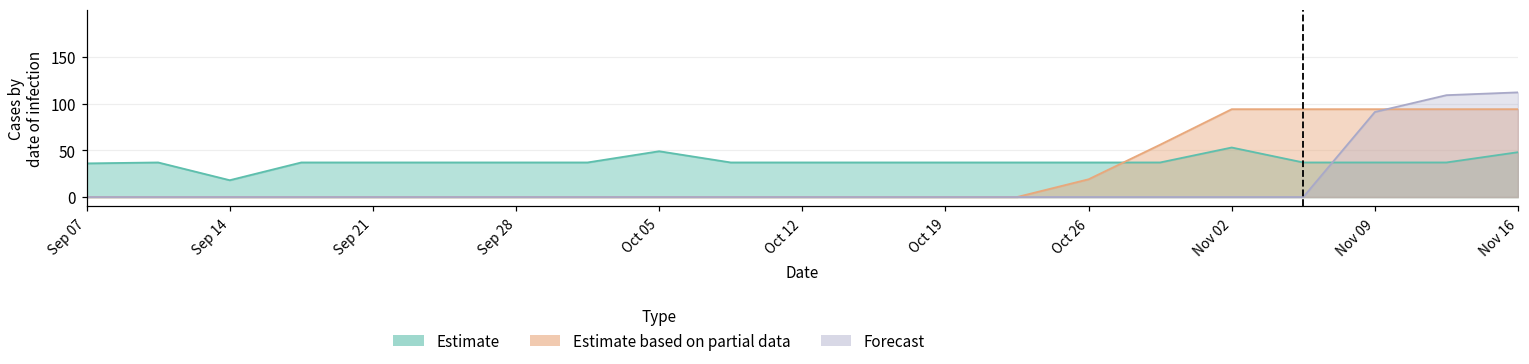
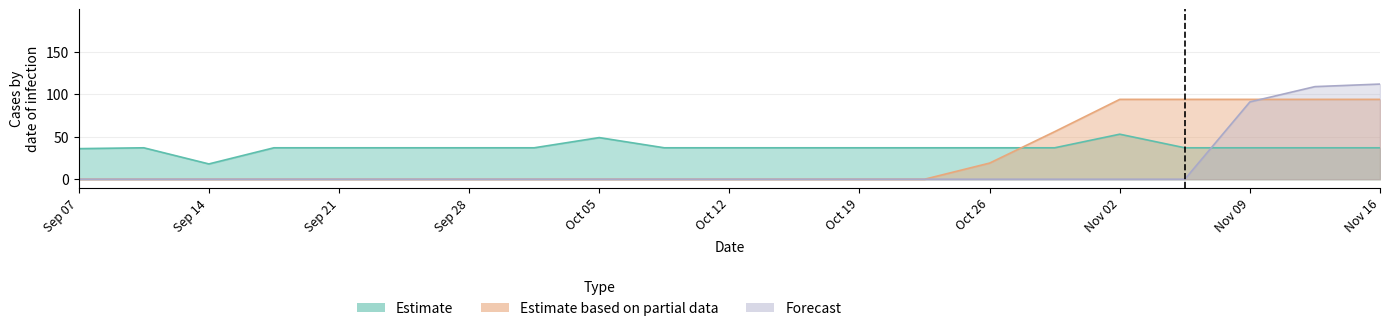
Estimate, Nov 16: 50 -> 40
